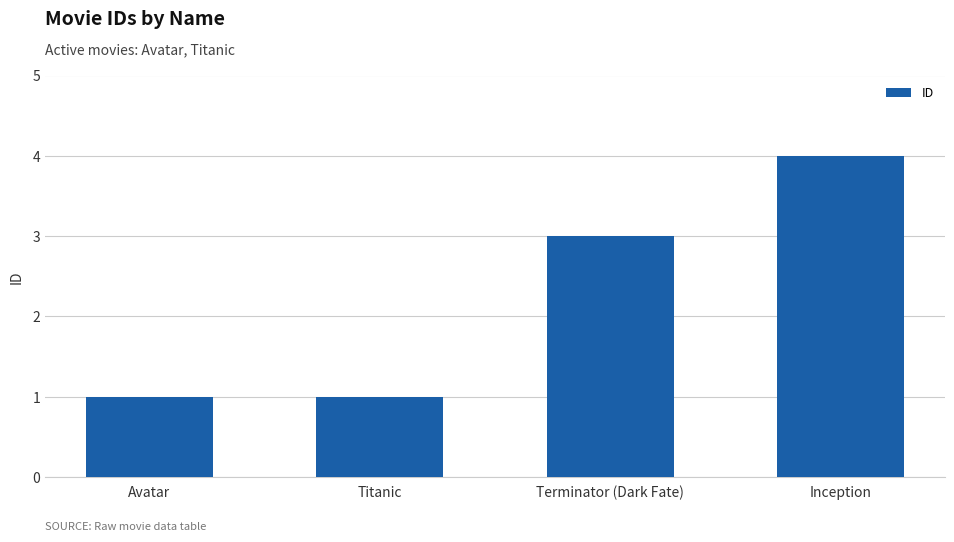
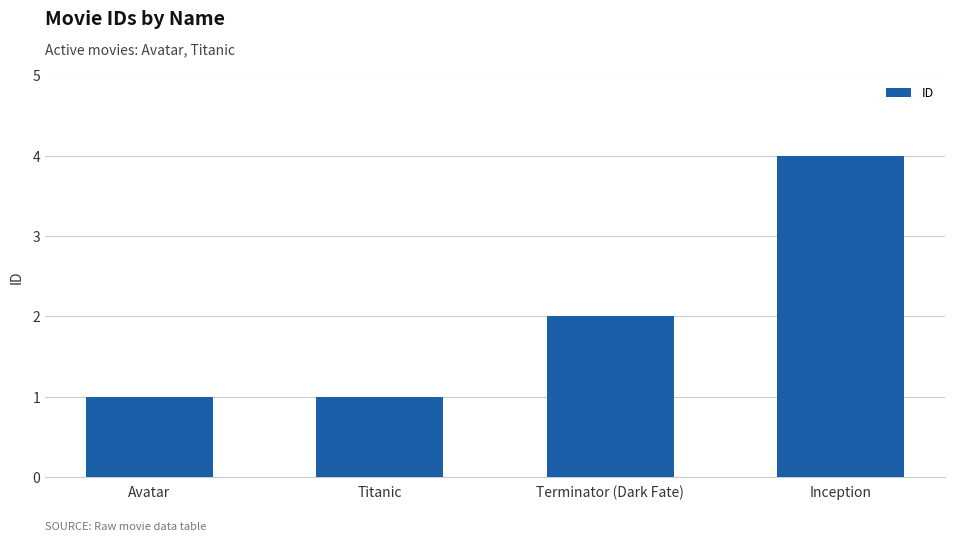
Terminator (Dark Fate): 3 -> 2
